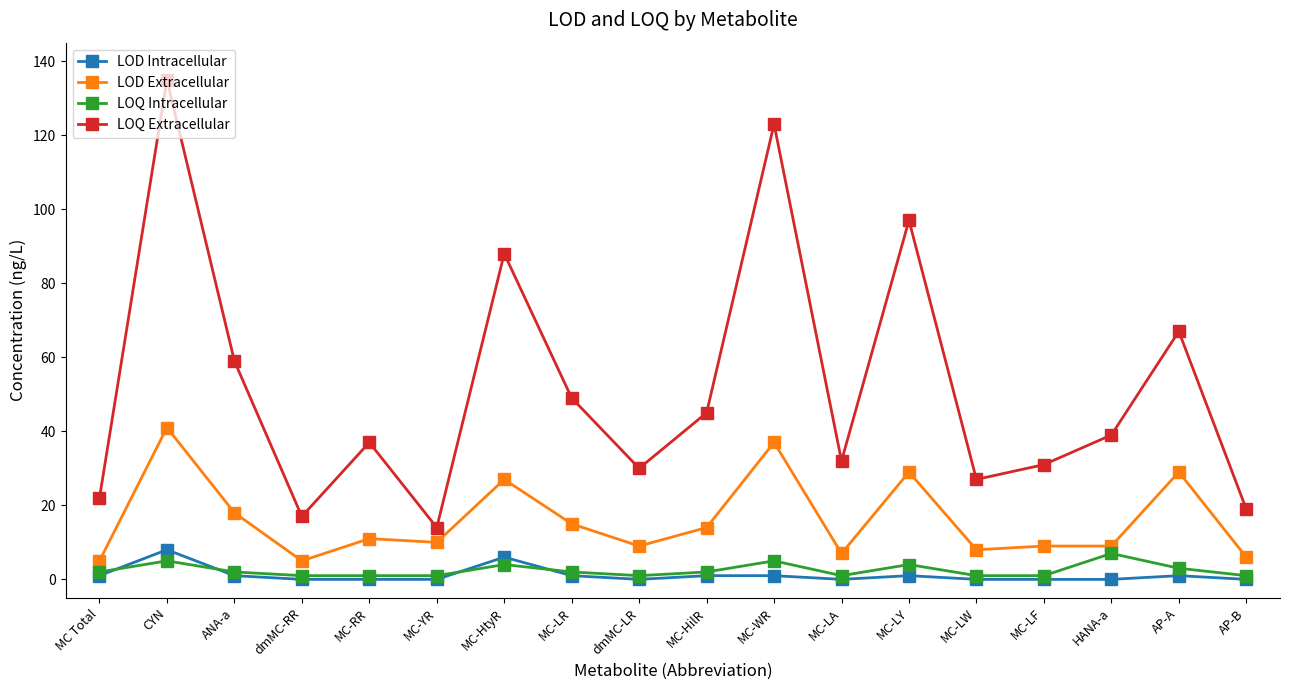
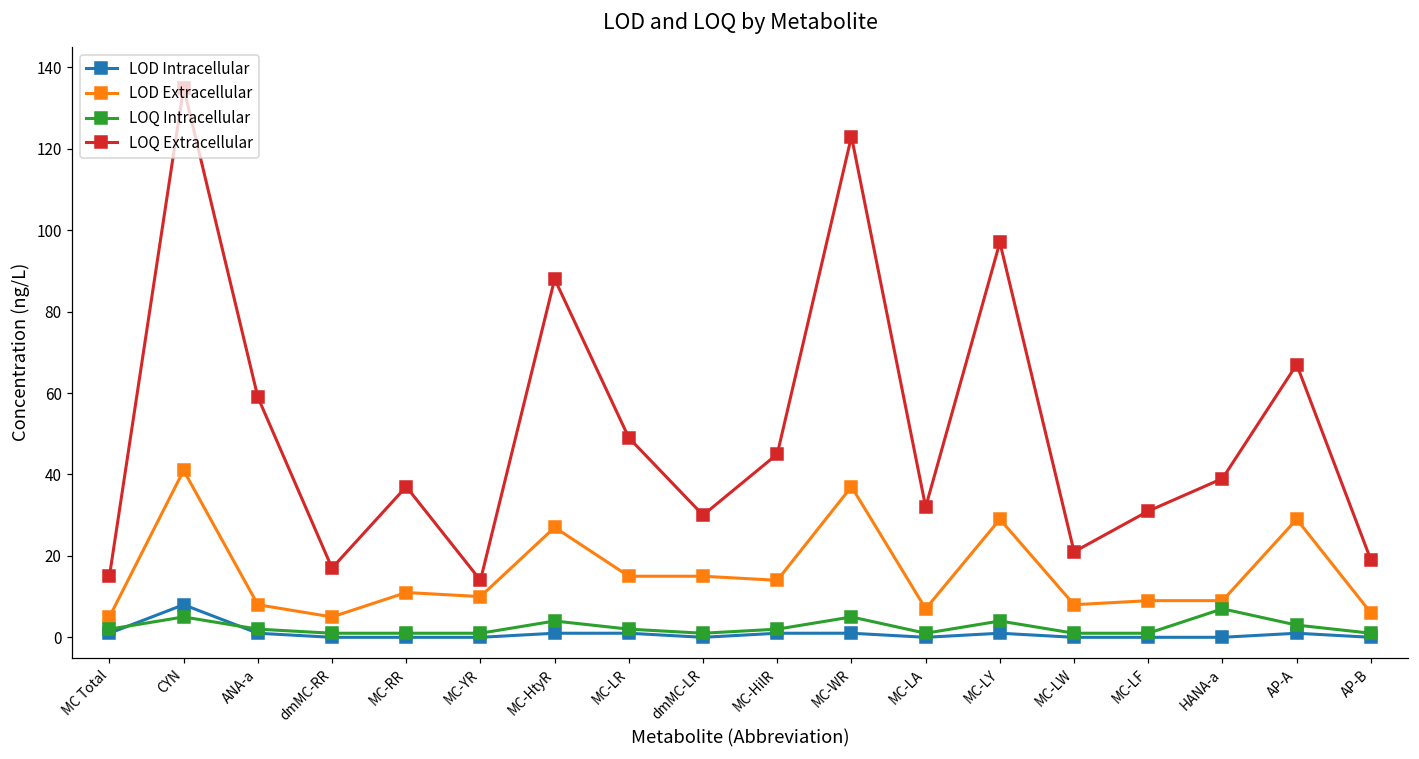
LOQ Extracellular, MC Total: 22 -> 15
LOD Extracellular, ANA-a: 18 -> 8
LOD Intracellular, MC-HtyR: 6 -> 1
LOD Extracellular, dmMC-LR: 9 -> 15
LOQ Extracellular, MC-LW: 27 -> 21
